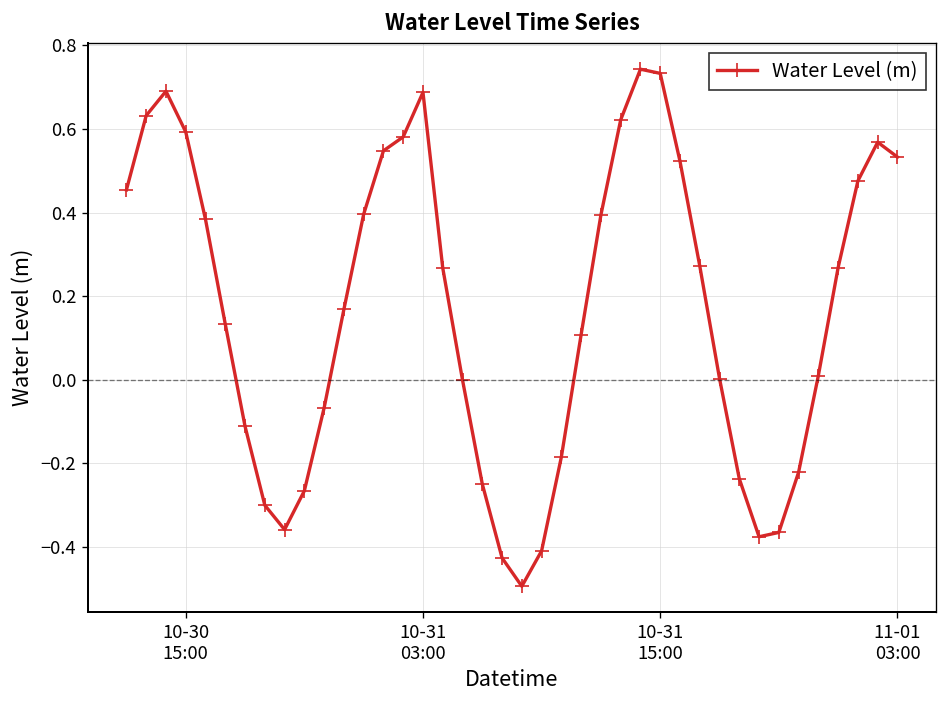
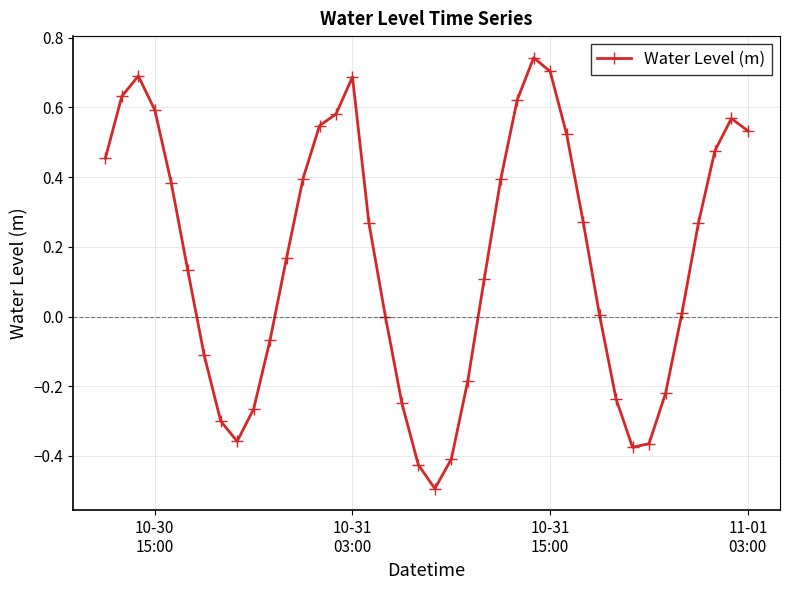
10-31 15:00: 0.73 -> 0.70
